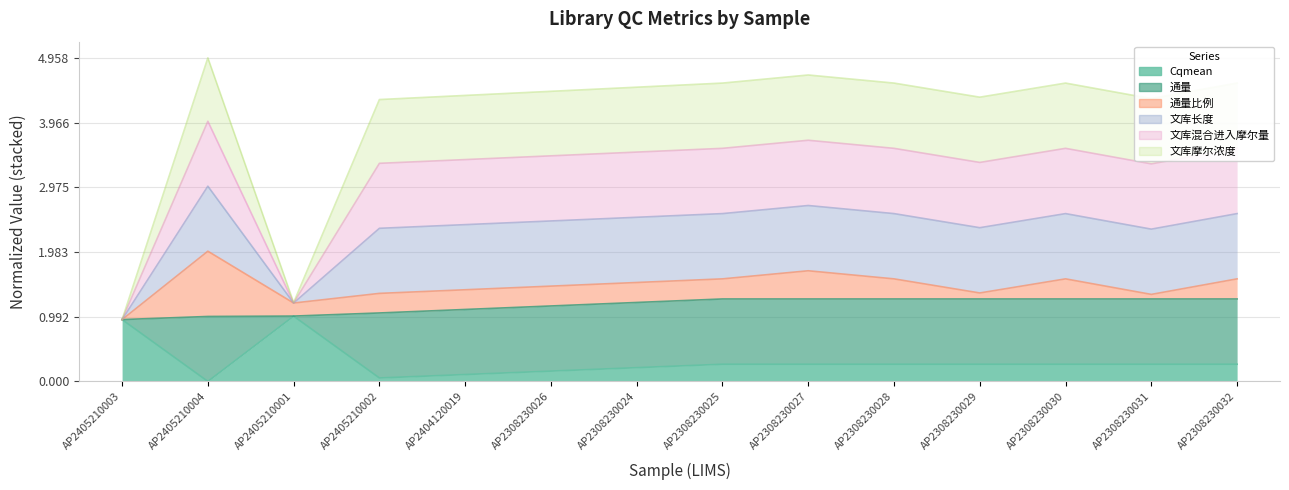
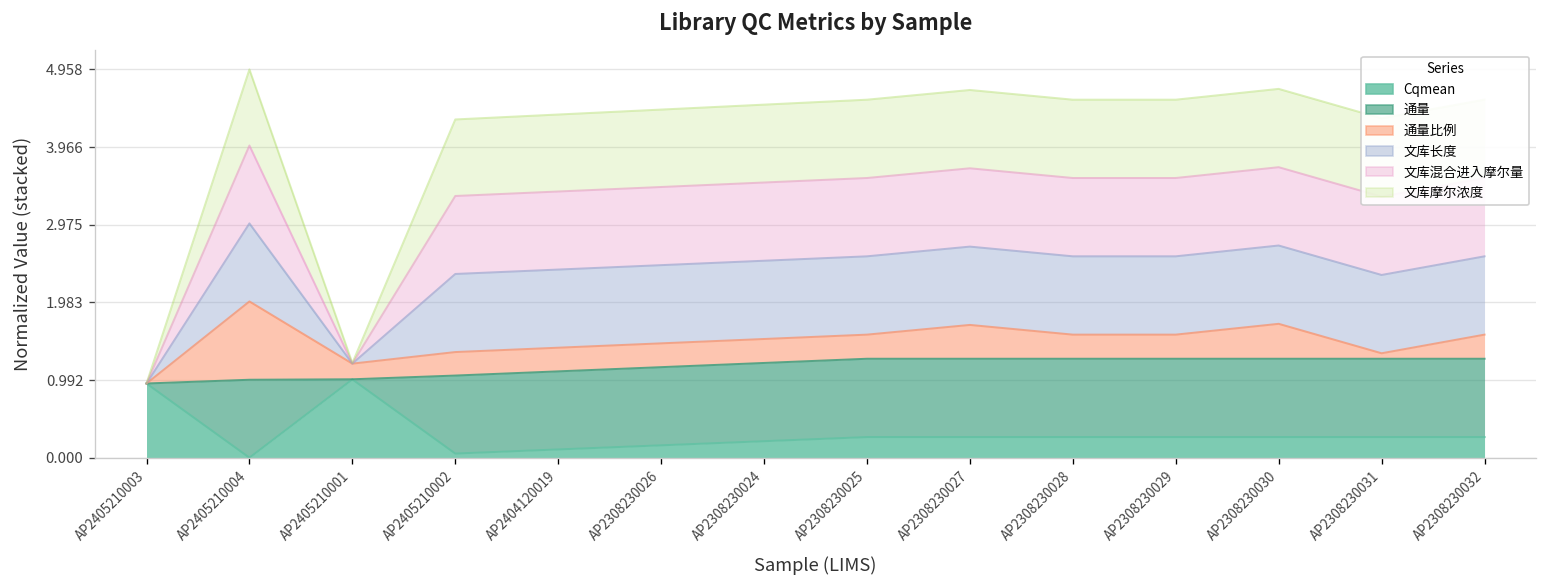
通量比例, AP2308230029: 0.1 -> 0.3
通量比例, AP2308230030: 0.3 -> 0.4
